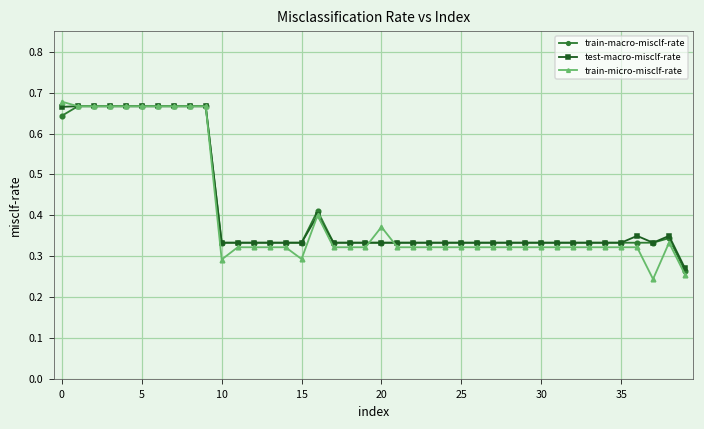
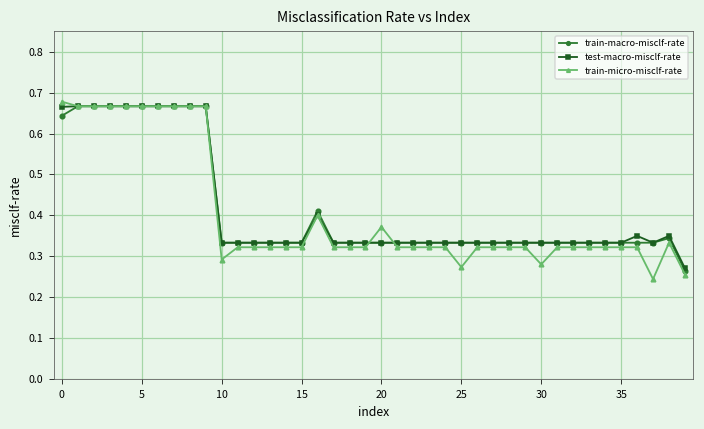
train-micro-misclf-rate, 15: 0.29 -> 0.32
train-micro-misclf-rate, 25: 0.32 -> 0.27
train-micro-misclf-rate, 30: 0.32 -> 0.28
